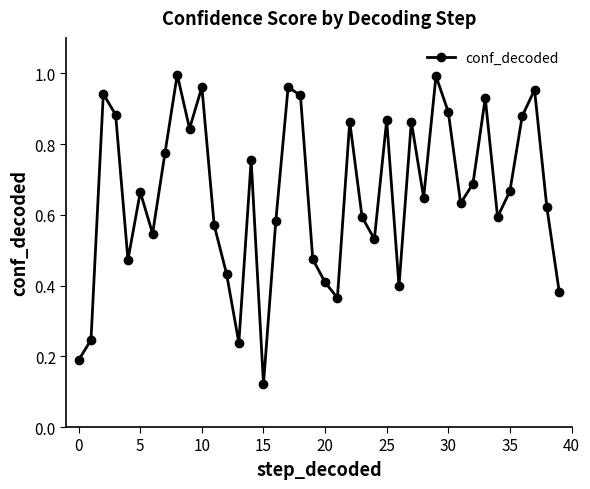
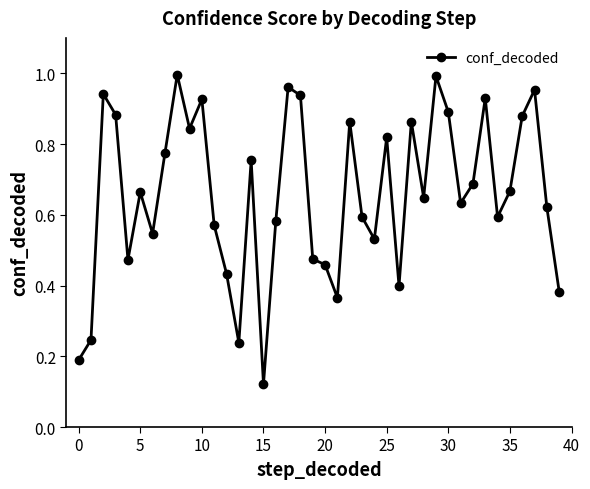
10: 0.96 -> 0.93
20: 0.41 -> 0.46
25: 0.87 -> 0.82
